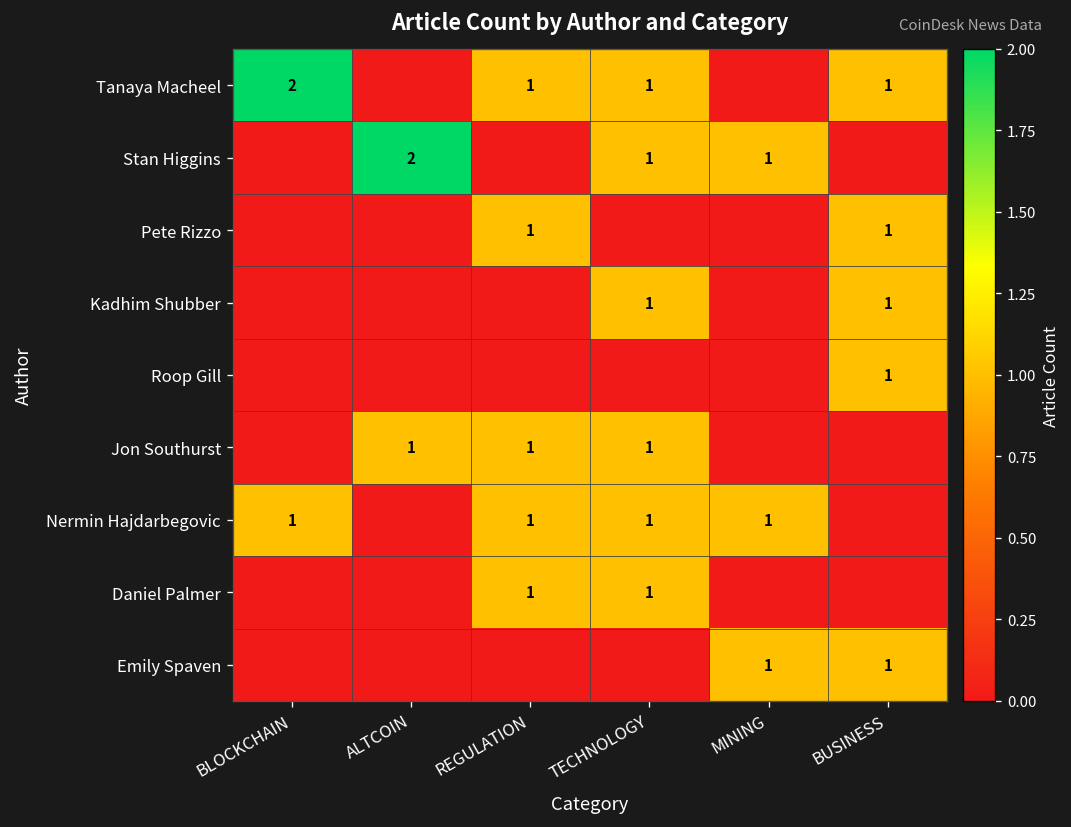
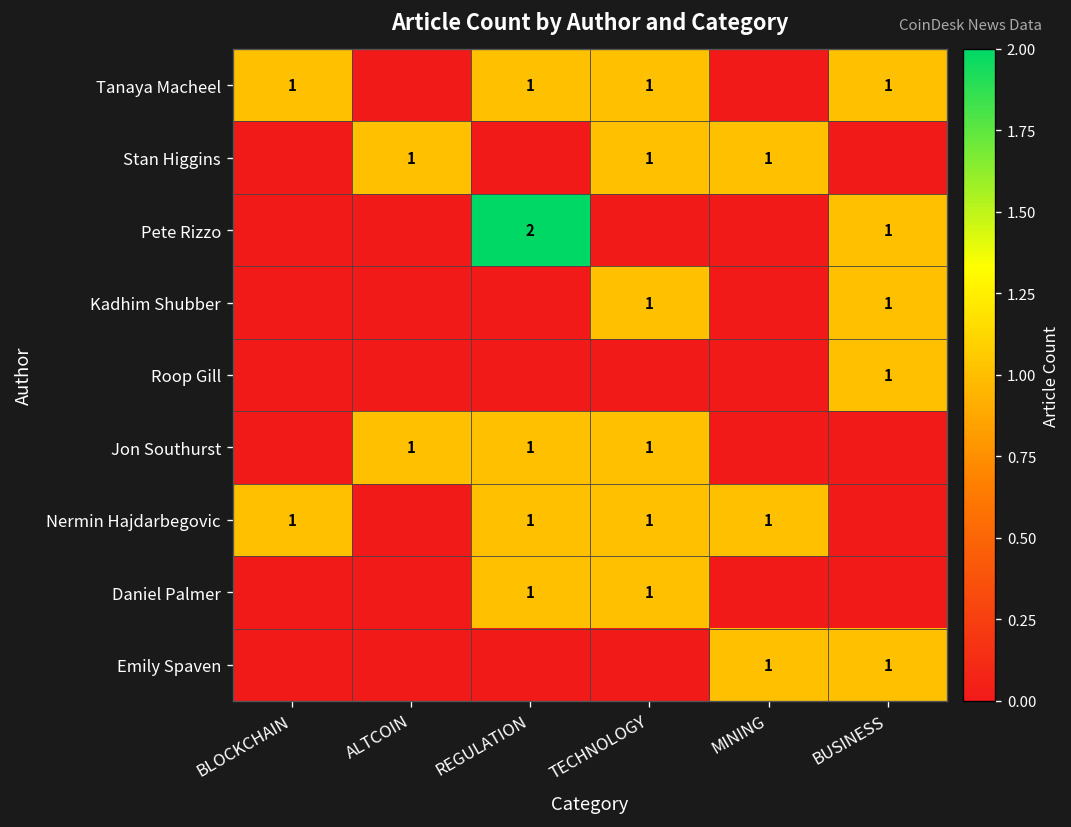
Tanaya Macheel, BLOCKCHAIN: 2 -> 1
Stan Higgins, ALTCOIN: 2 -> 1
Pete Rizzo, REGULATION: 1 -> 2
